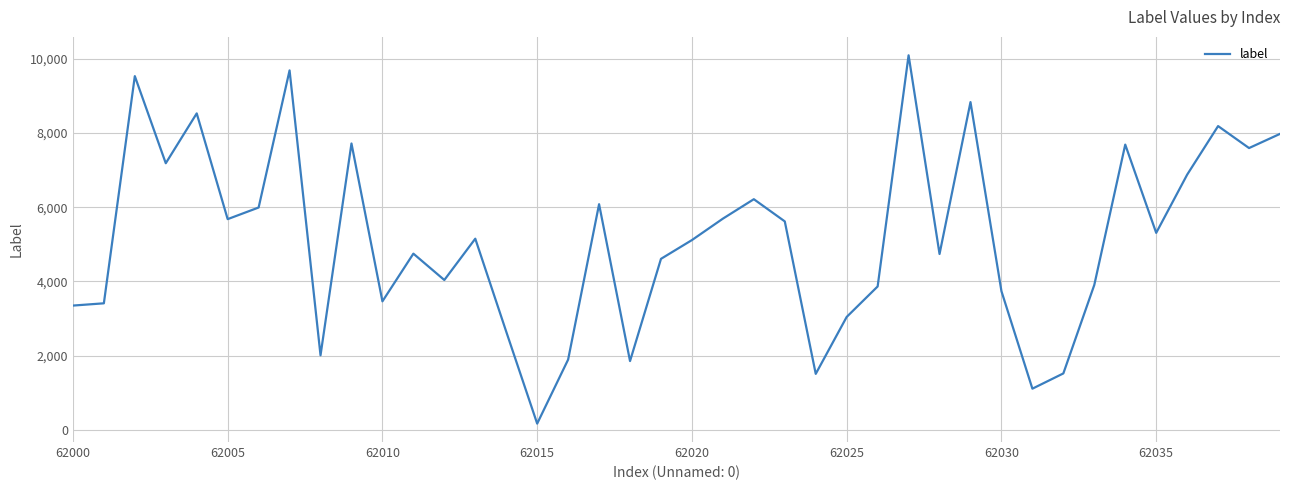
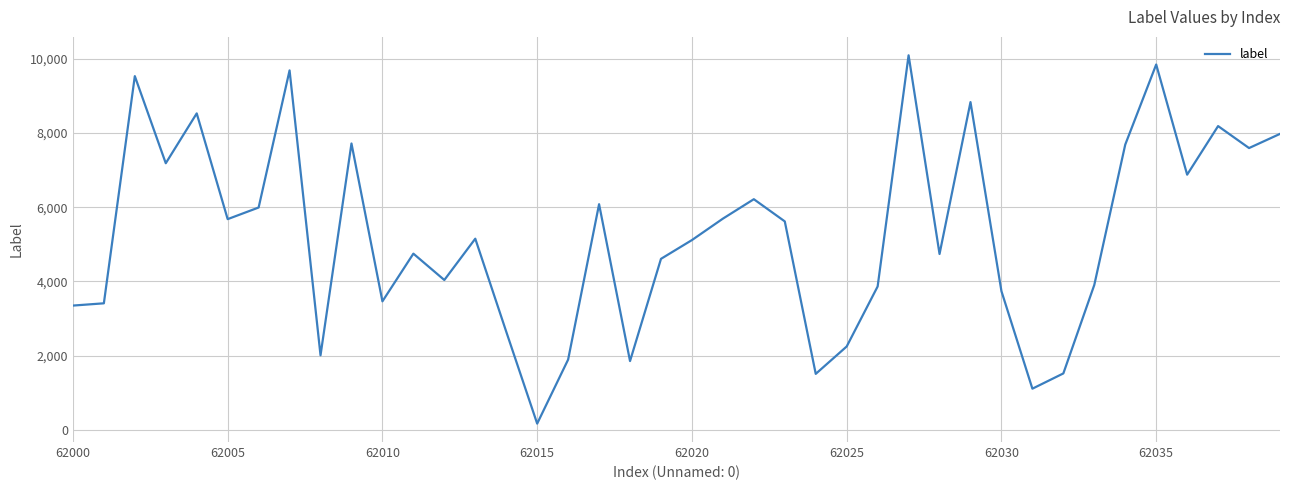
62025: 3,000 -> 2,200
62035: 5,300 -> 9,800
